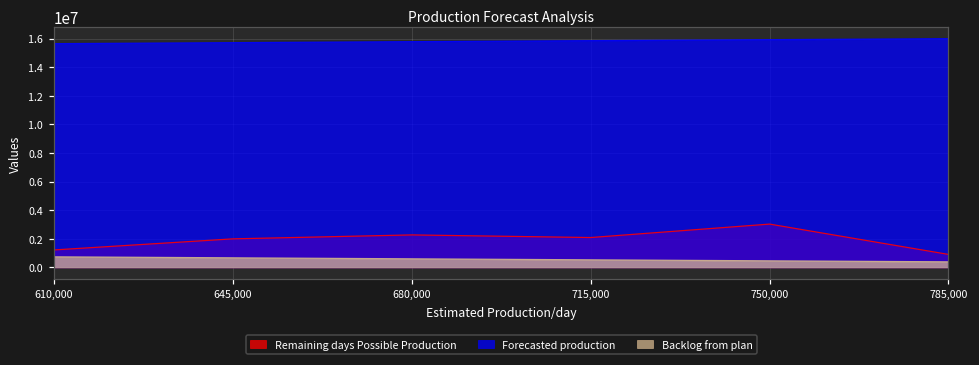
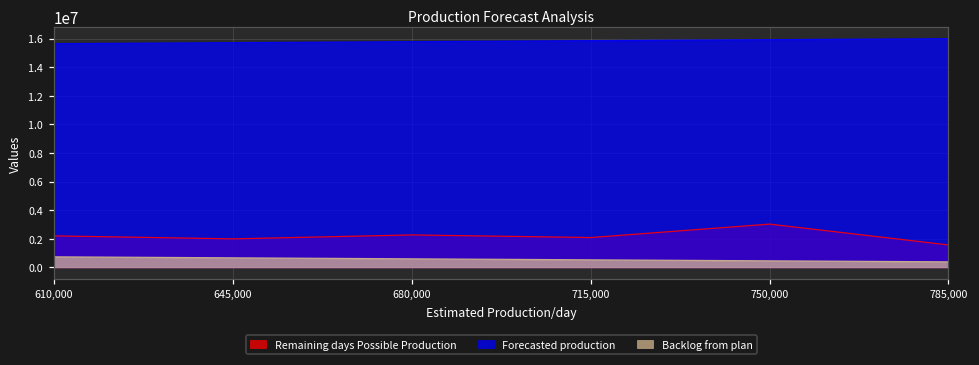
Remaining days Possible Production, 610,000: 1200000 -> 2200000
Remaining days Possible Production, 785,000: 900000 -> 1600000
